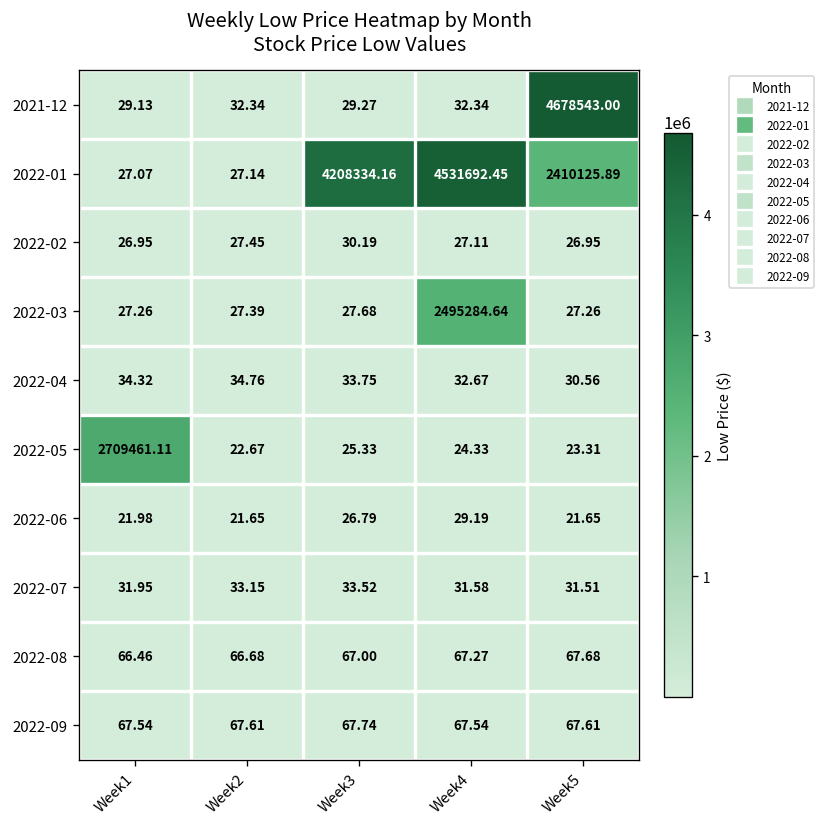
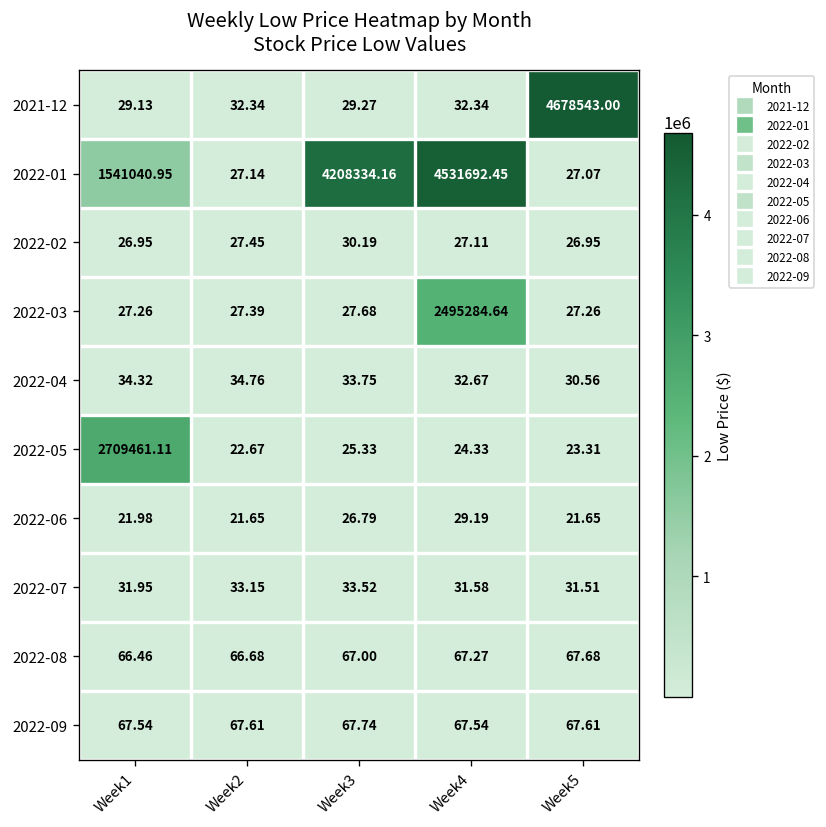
2022-01, Week1: 27.07 -> 1541040.95
2022-01, Week5: 2410125.89 -> 27.07
